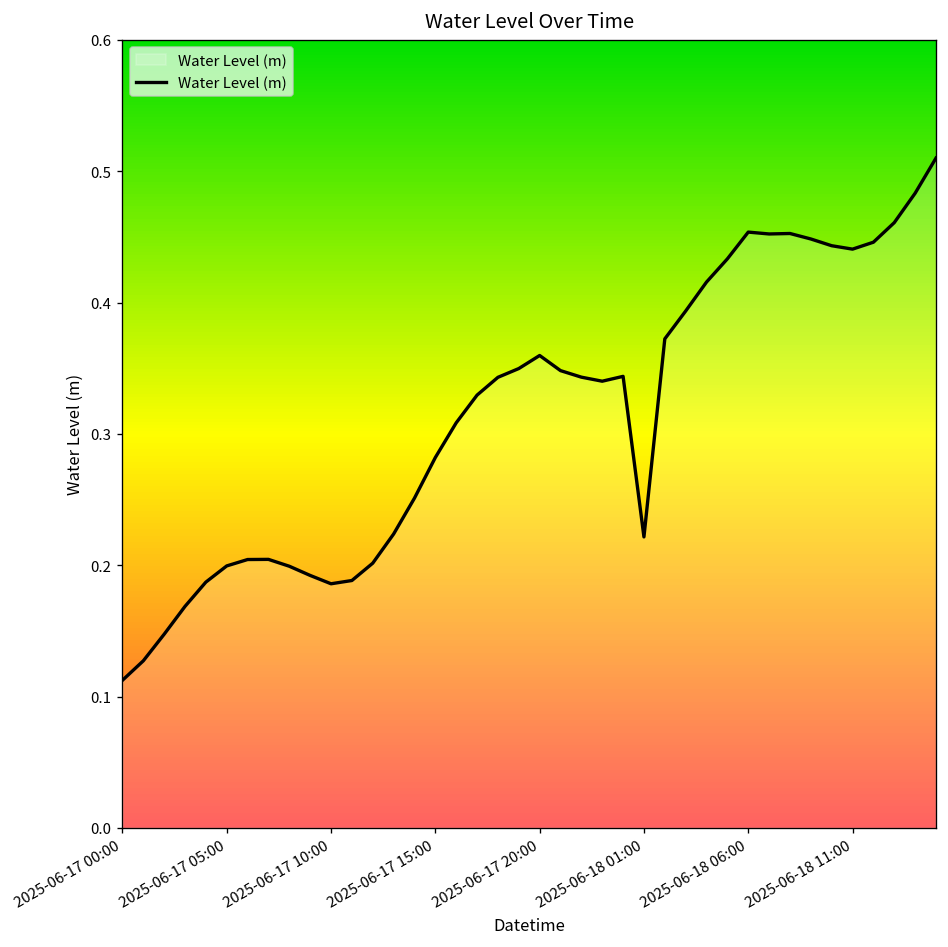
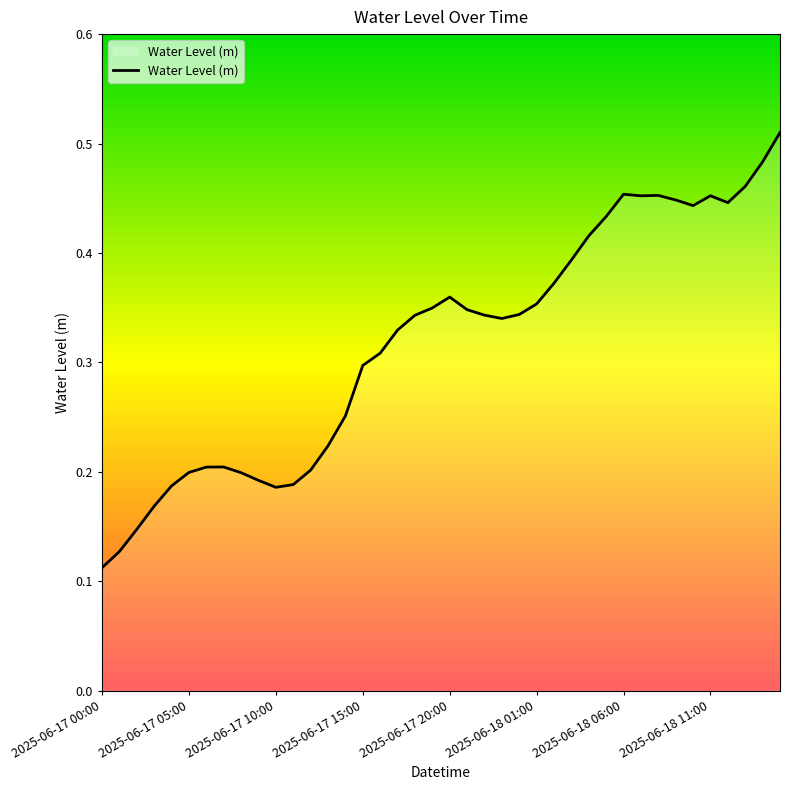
2025-06-17 15:00: 0.282 -> 0.297
2025-06-18 01:00: 0.222 -> 0.353
2025-06-18 11:00: 0.441 -> 0.452
